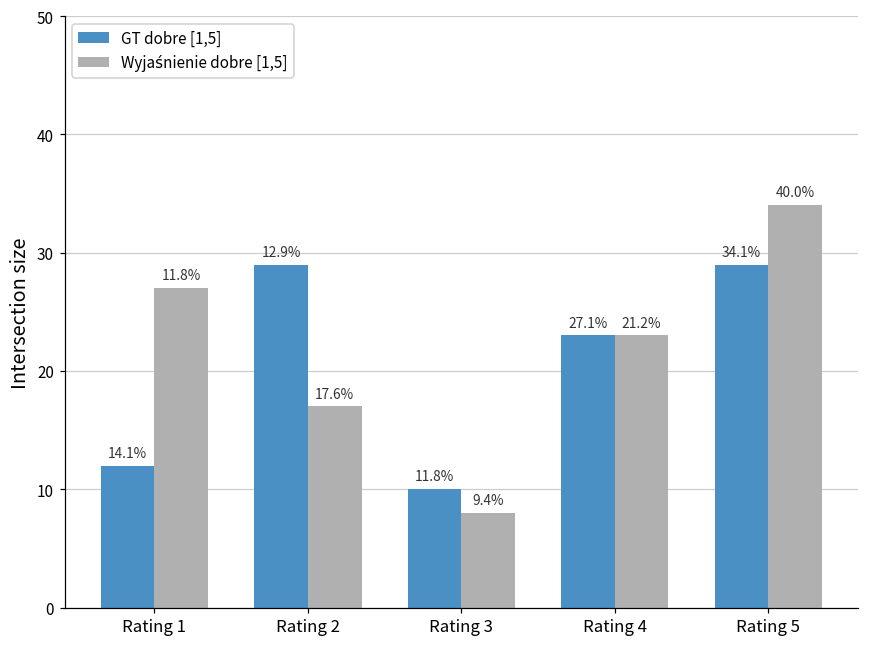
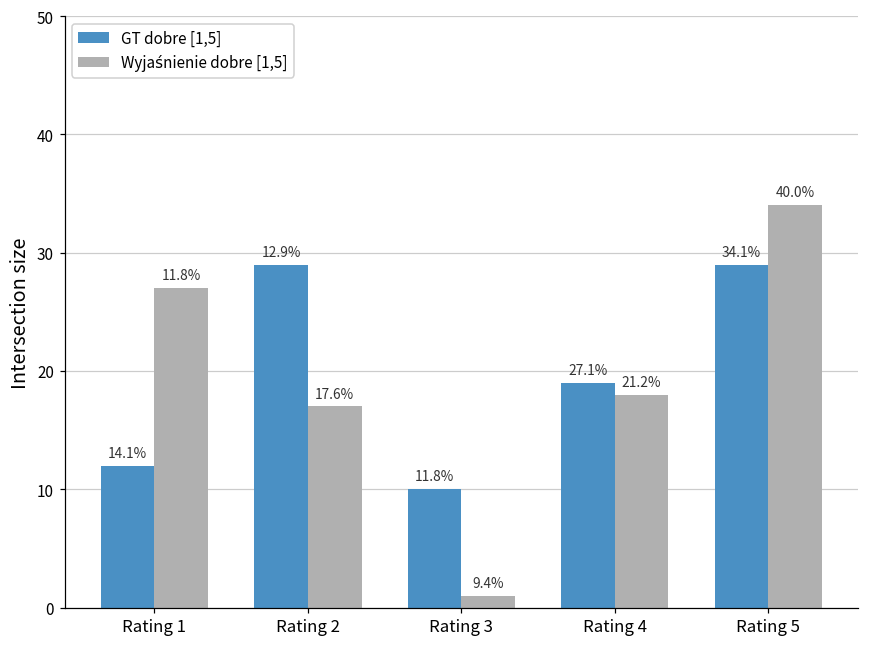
Wyjaśnienie dobre [1,5], Rating 3: 8 -> 1
GT dobre [1,5], Rating 4: 23 -> 19
Wyjaśnienie dobre [1,5], Rating 4: 23 -> 18
